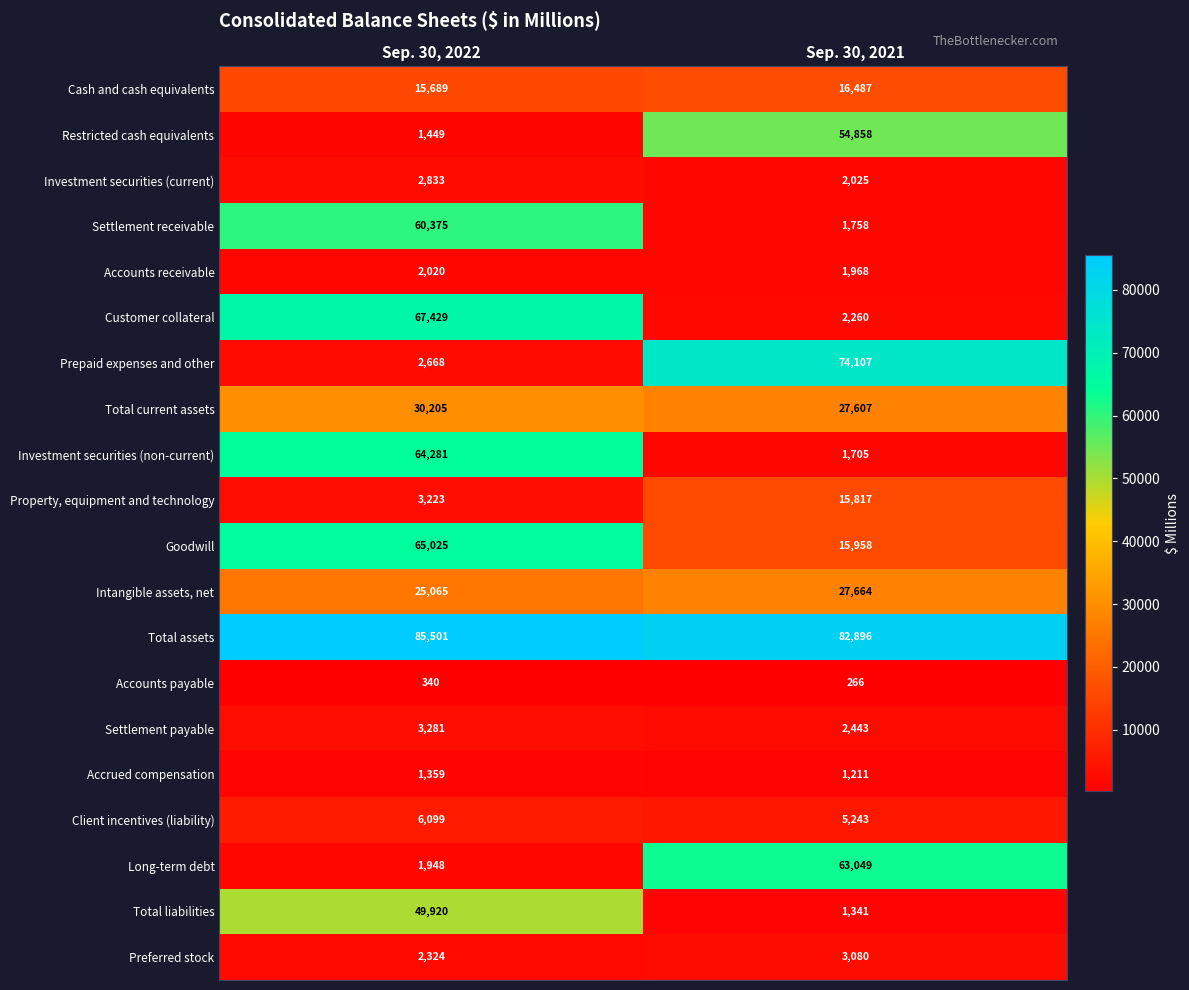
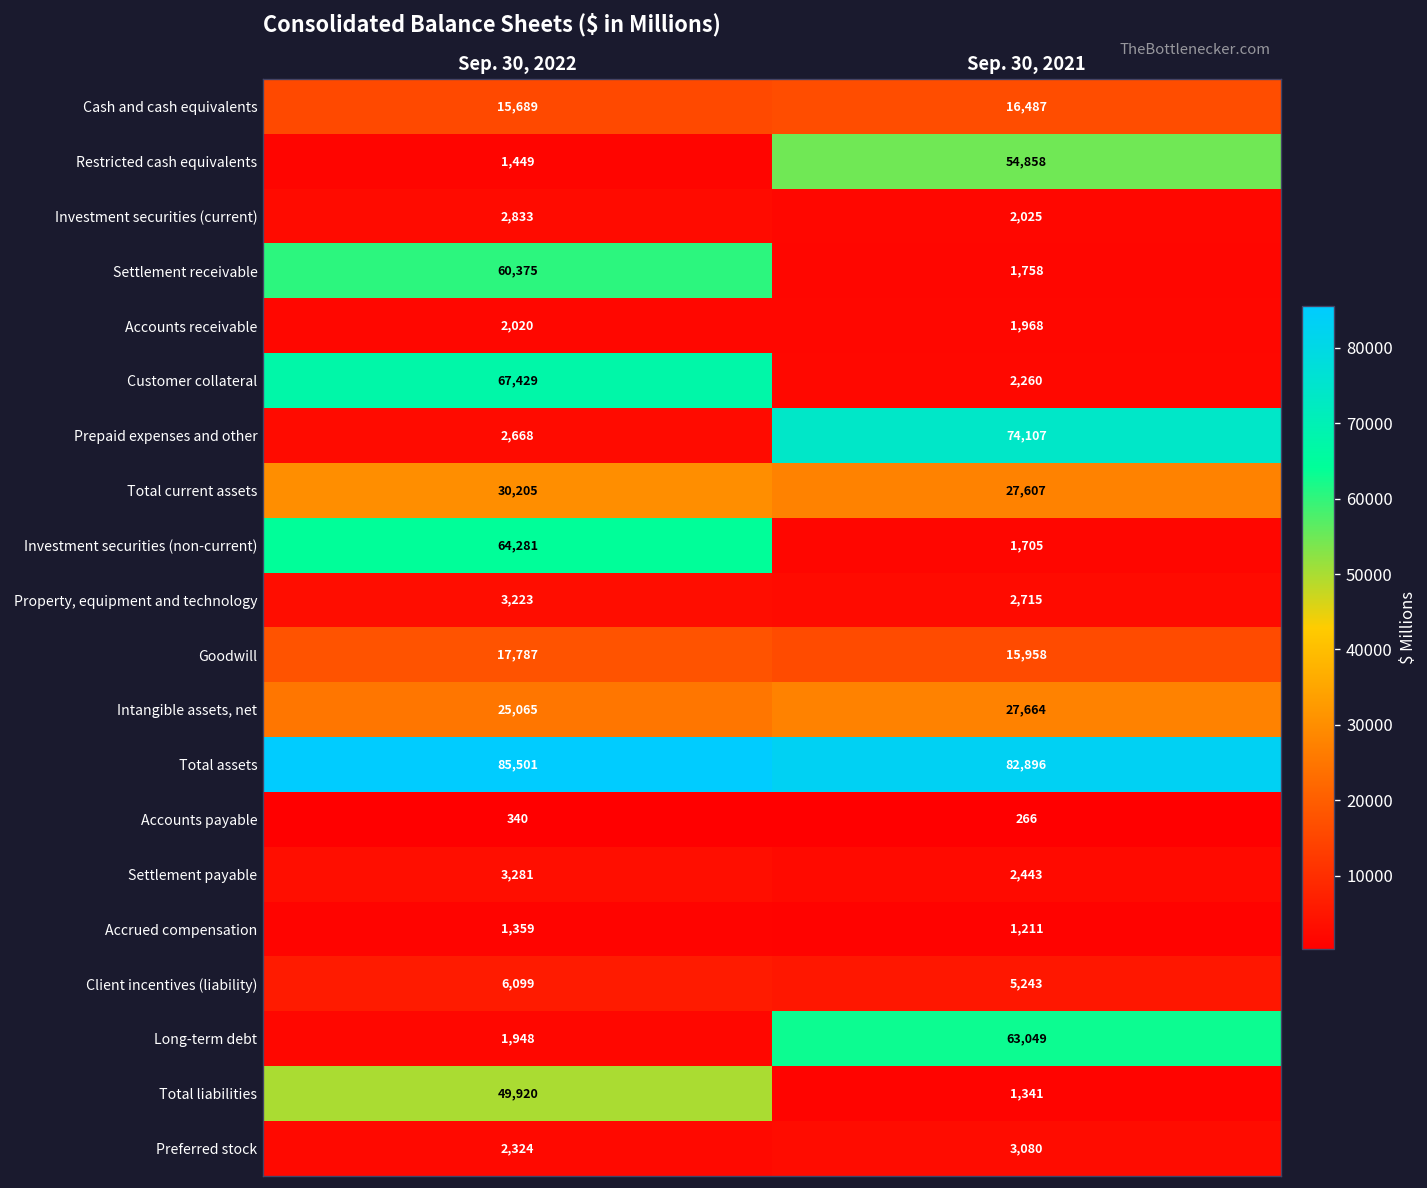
Property, equipment and technology, Sep. 30, 2021: 15,817 -> 2,715
Goodwill, Sep. 30, 2022: 65,025 -> 17,787
